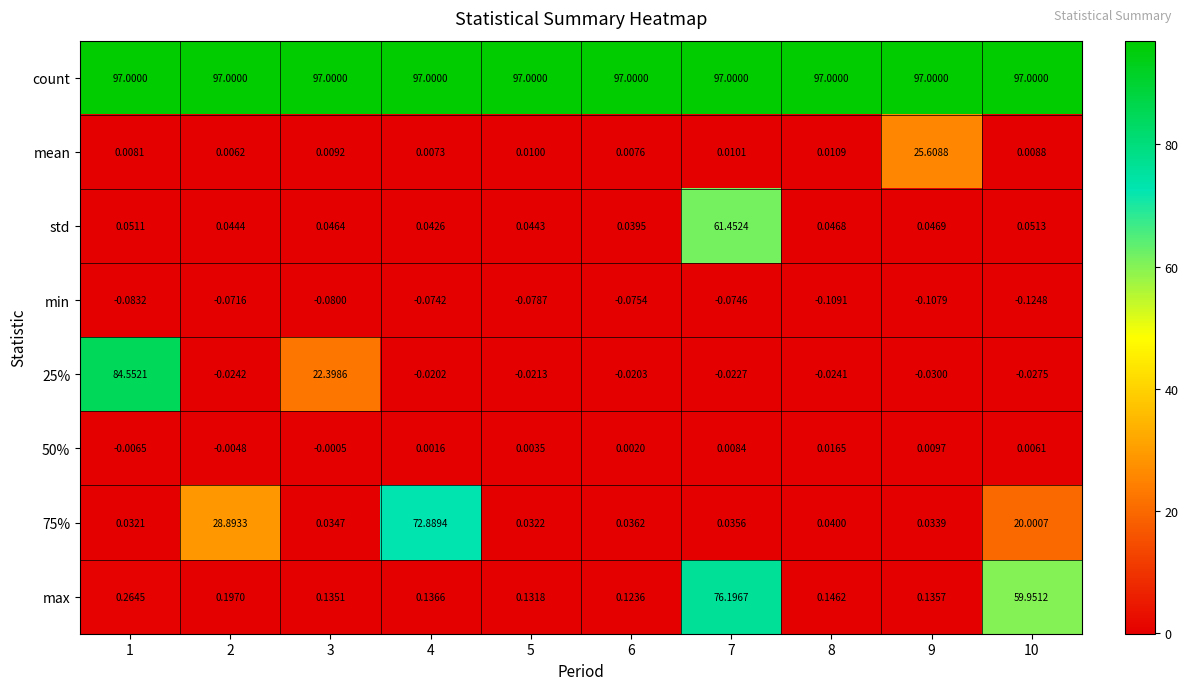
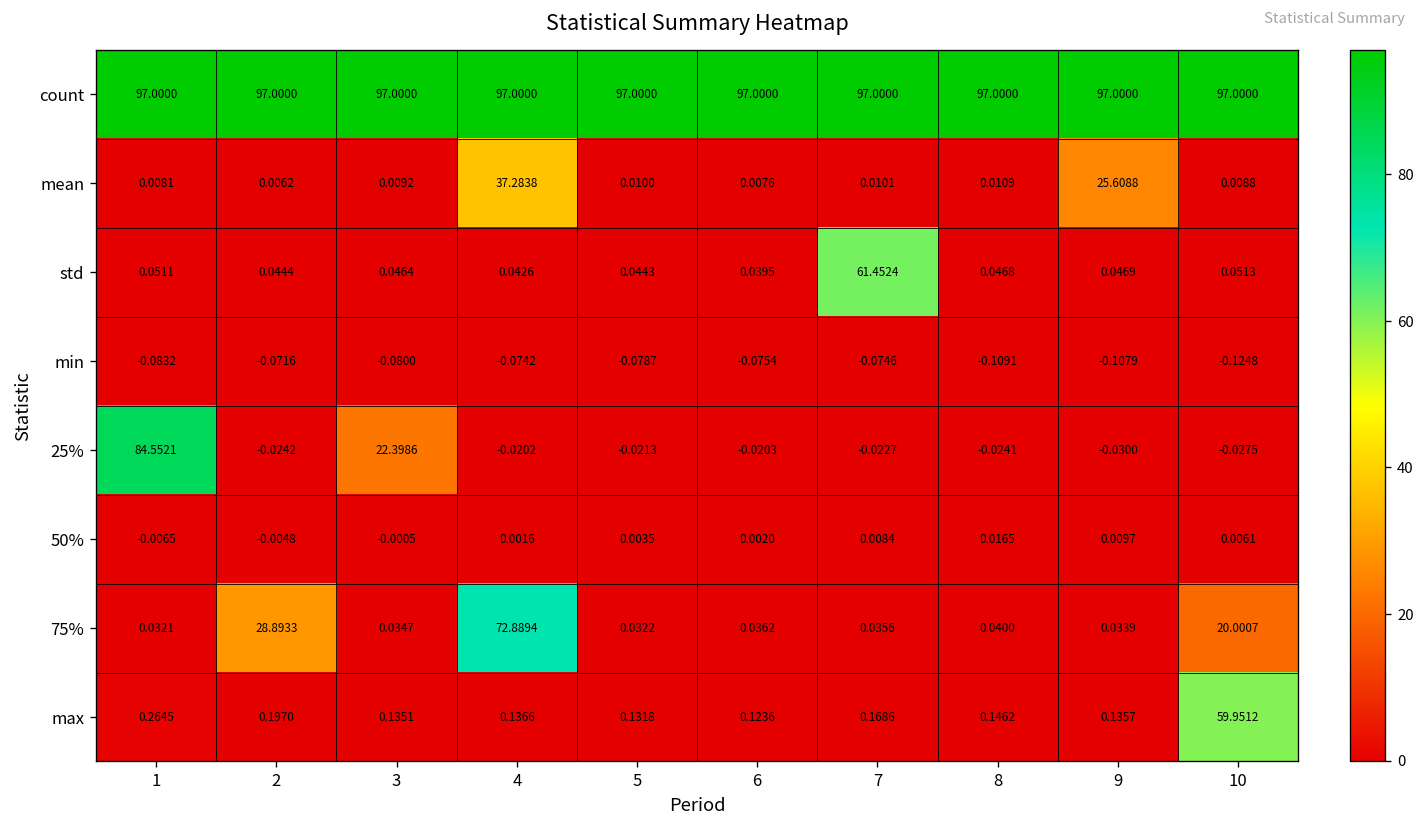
mean, 4: 0.0073 -> 37.2838
max, 7: 76.1967 -> 0.1686
